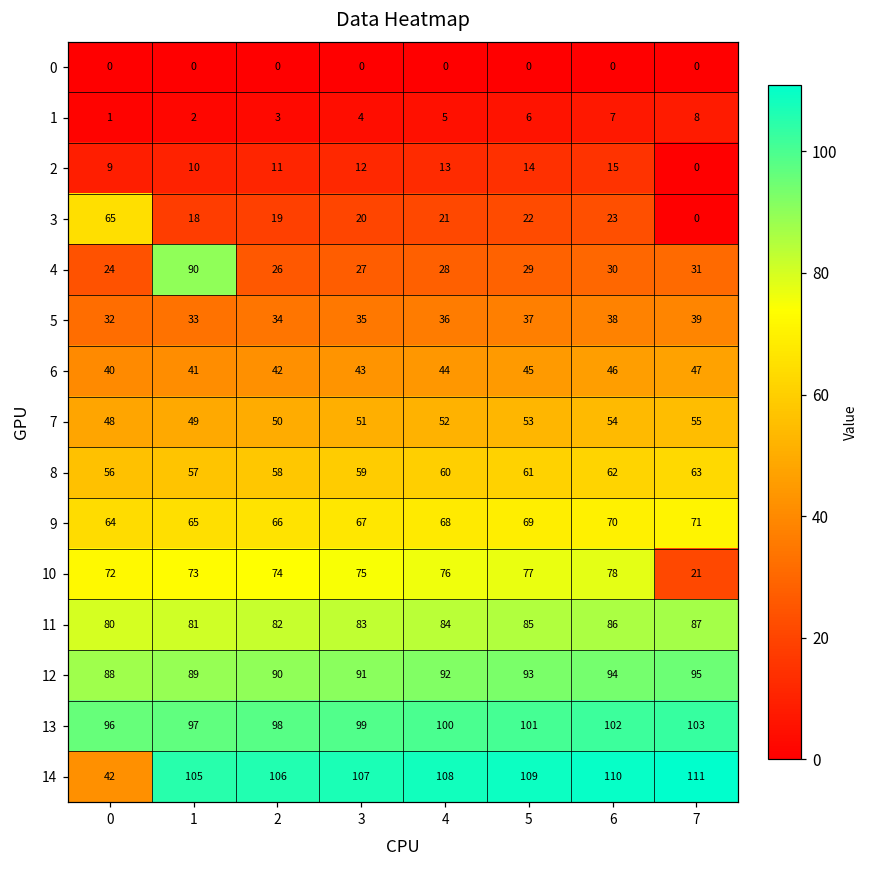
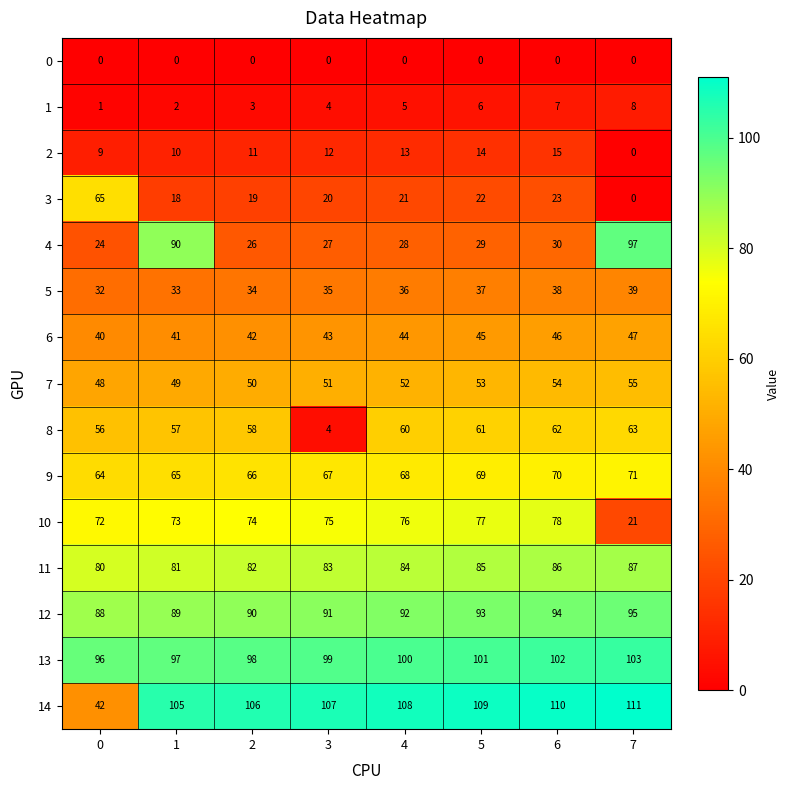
4, 7: 31 -> 97
8, 3: 59 -> 4
